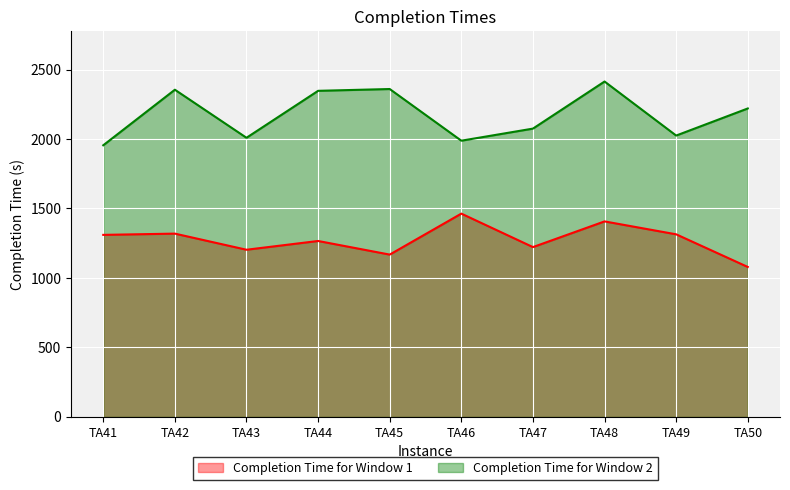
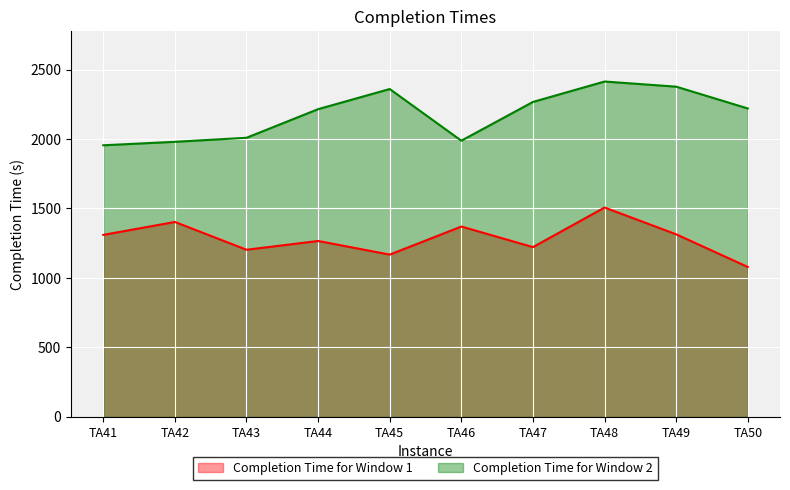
Completion Time for Window 1, TA42: 1320 -> 1400
Completion Time for Window 2, TA42: 2360 -> 1980
Completion Time for Window 2, TA44: 2350 -> 2220
Completion Time for Window 1, TA46: 1460 -> 1370
Completion Time for Window 2, TA47: 2080 -> 2270
Completion Time for Window 1, TA48: 1410 -> 1510
Completion Time for Window 2, TA49: 2030 -> 2380
